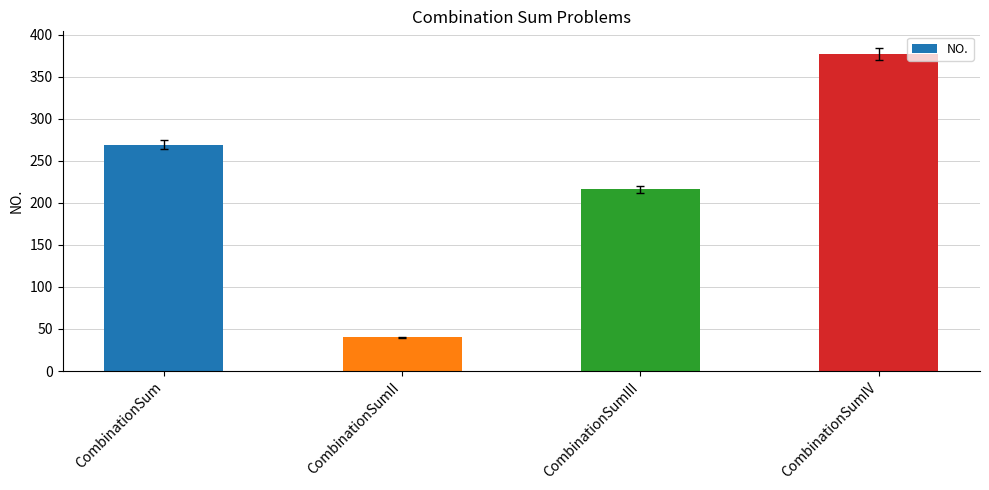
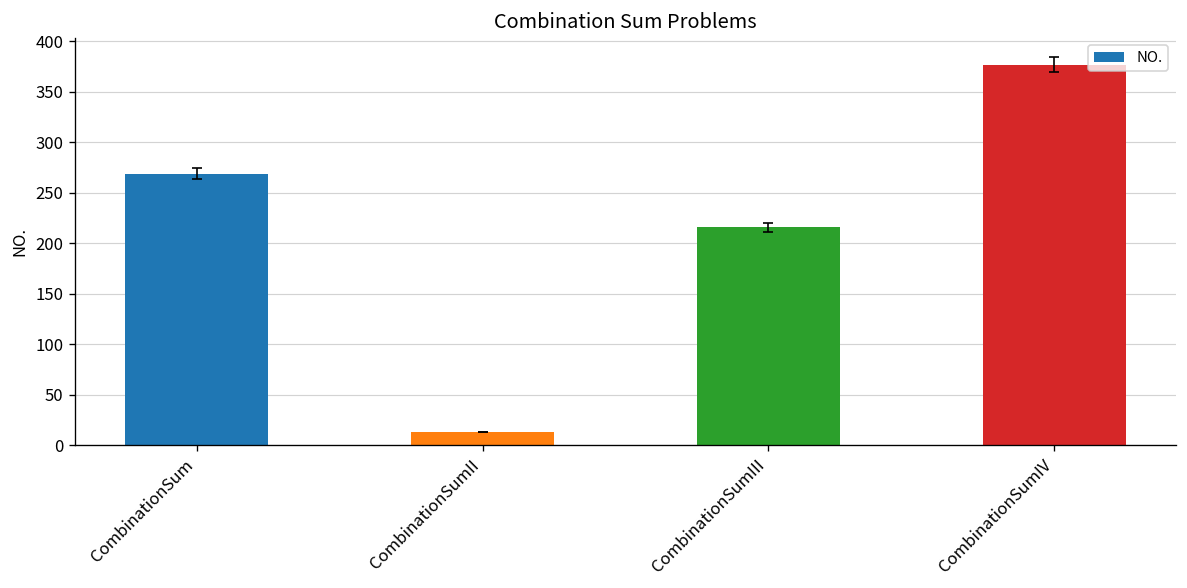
NO., CombinationSumII: 40 -> 10
